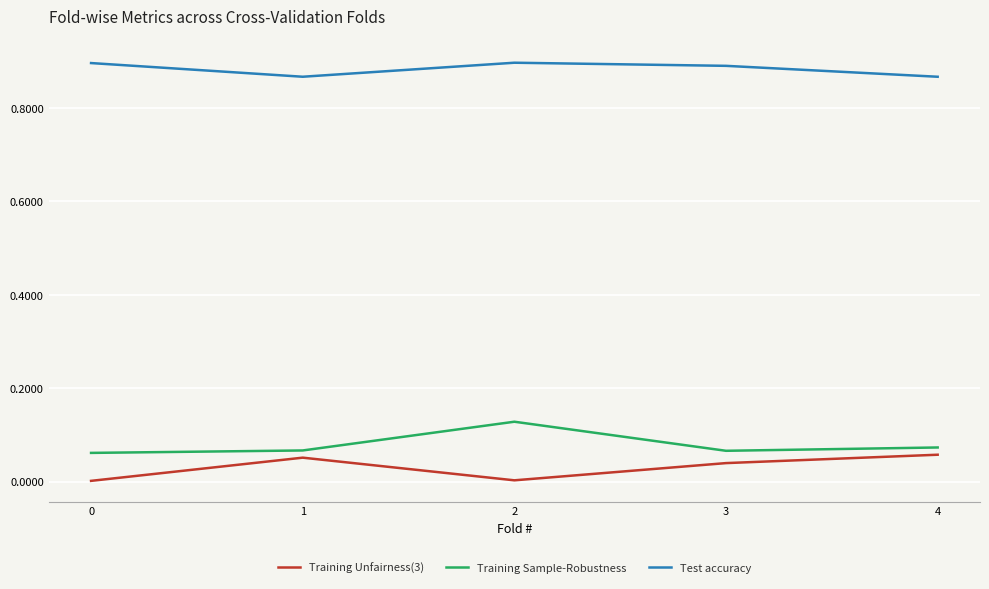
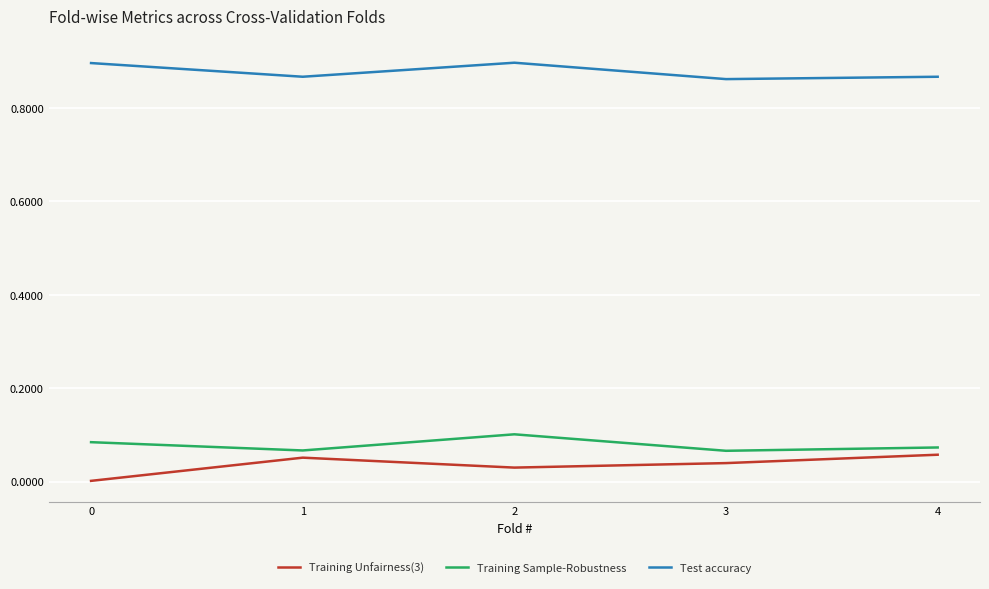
Training Sample-Robustness, 0: 0.06 -> 0.08
Training Unfairness(3), 2: 0.00 -> 0.03
Training Sample-Robustness, 2: 0.13 -> 0.10
Test accuracy, 3: 0.89 -> 0.86
